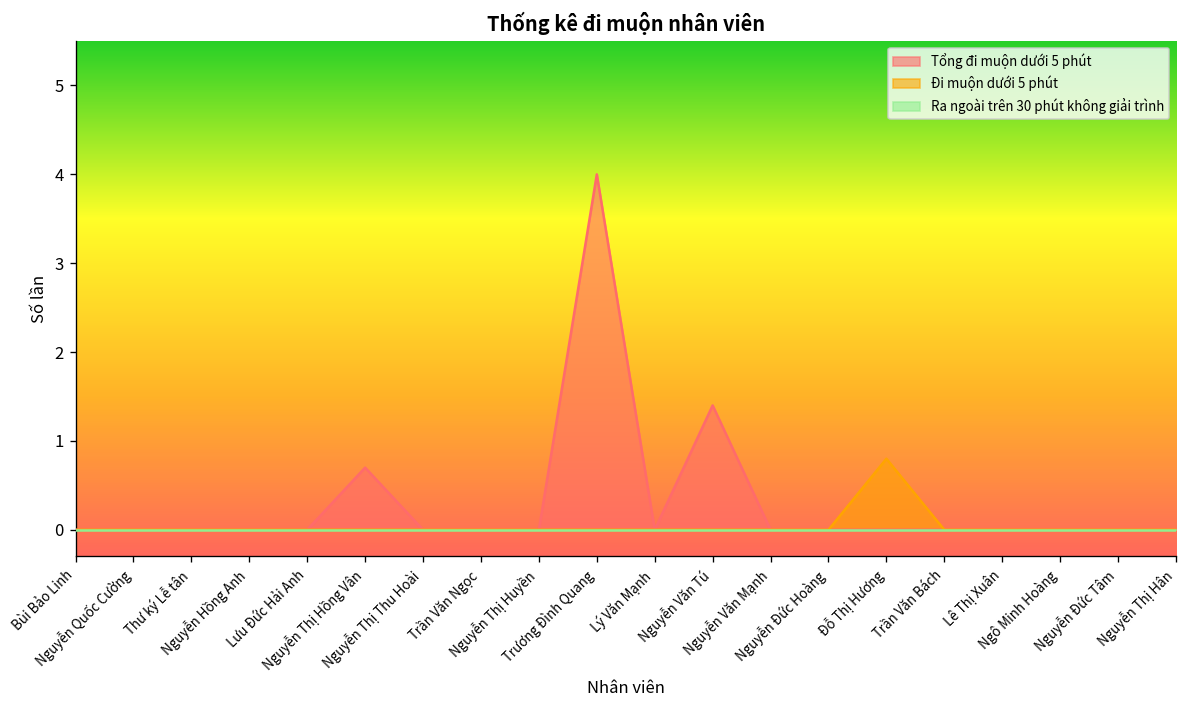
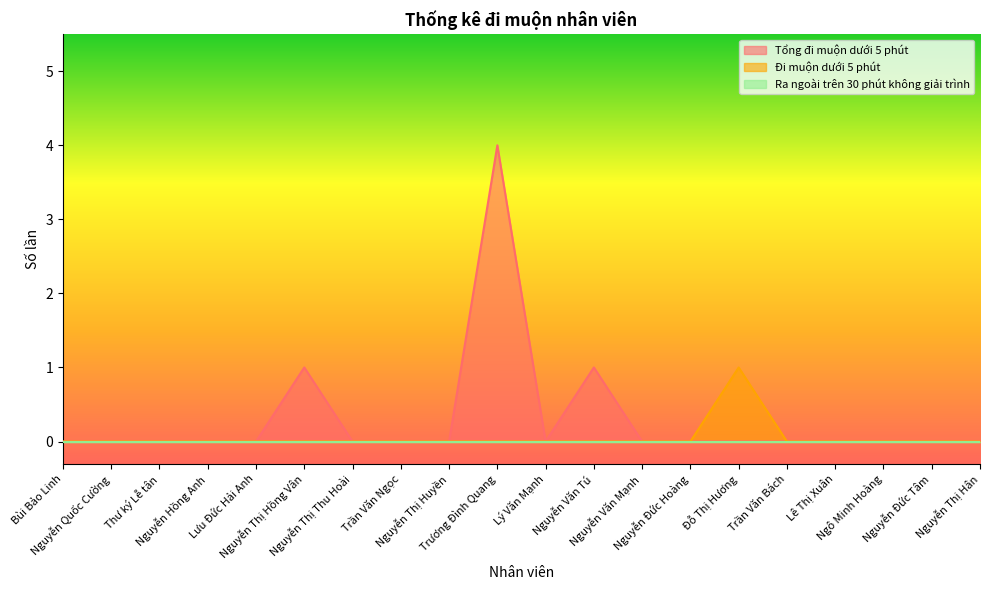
Tổng đi muộn dưới 5 phút, Nguyễn Thị Hồng Vân: 0.7 -> 1.0
Tổng đi muộn dưới 5 phút, Nguyễn Văn Tú: 1.4 -> 1.0
Đi muộn dưới 5 phút, Đỗ Thị Hương: 0.8 -> 1.0
